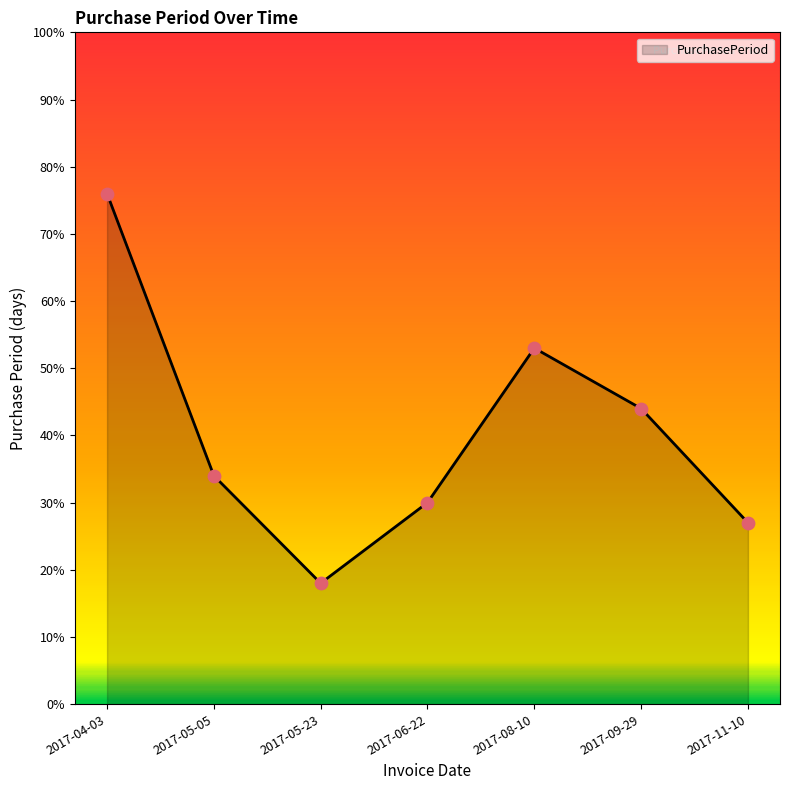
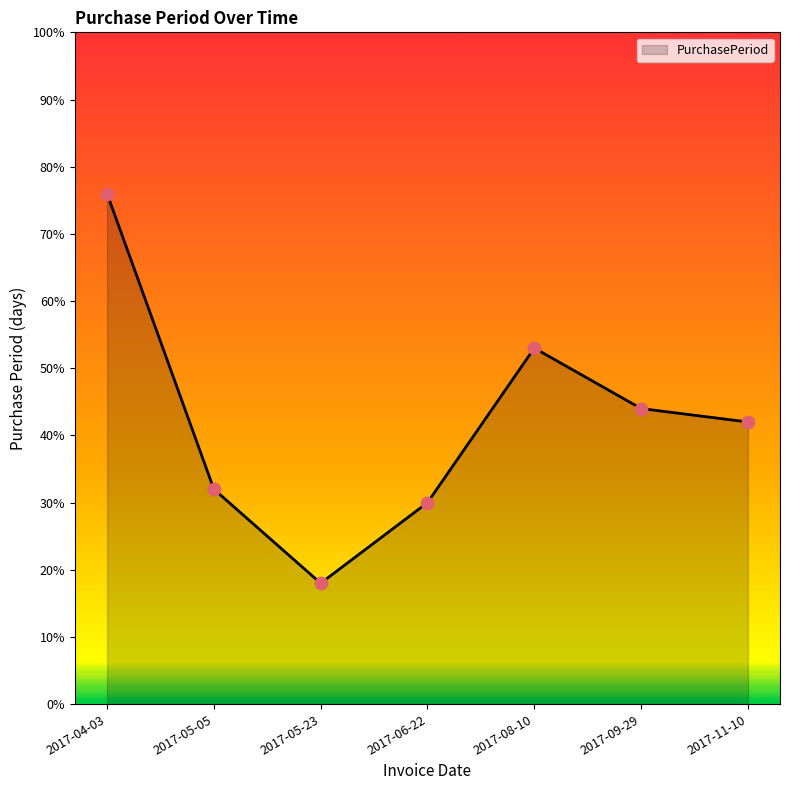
2017-05-05: 34% -> 32%
2017-11-10: 27% -> 42%
